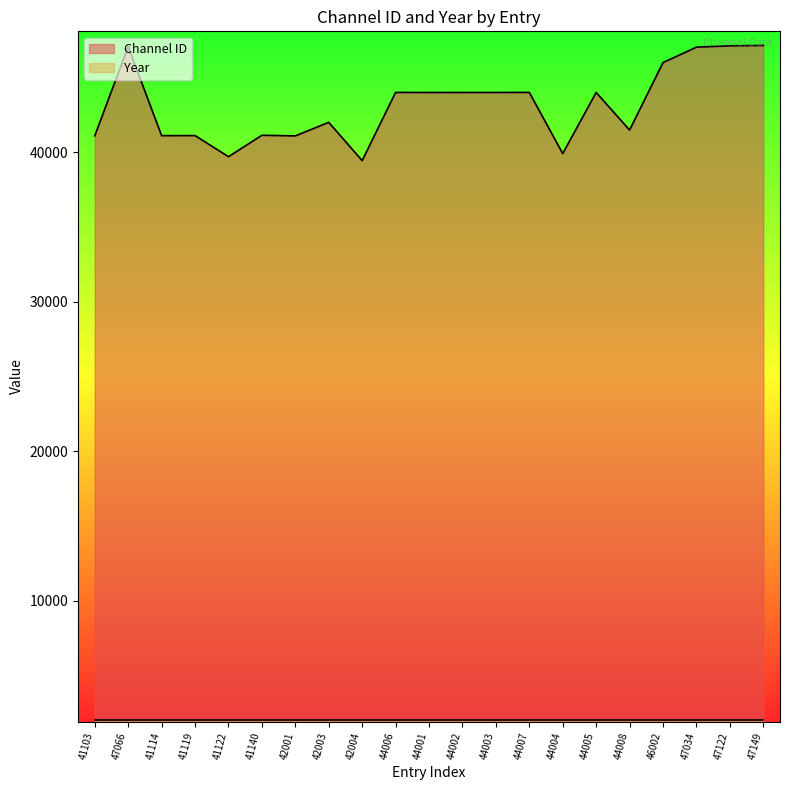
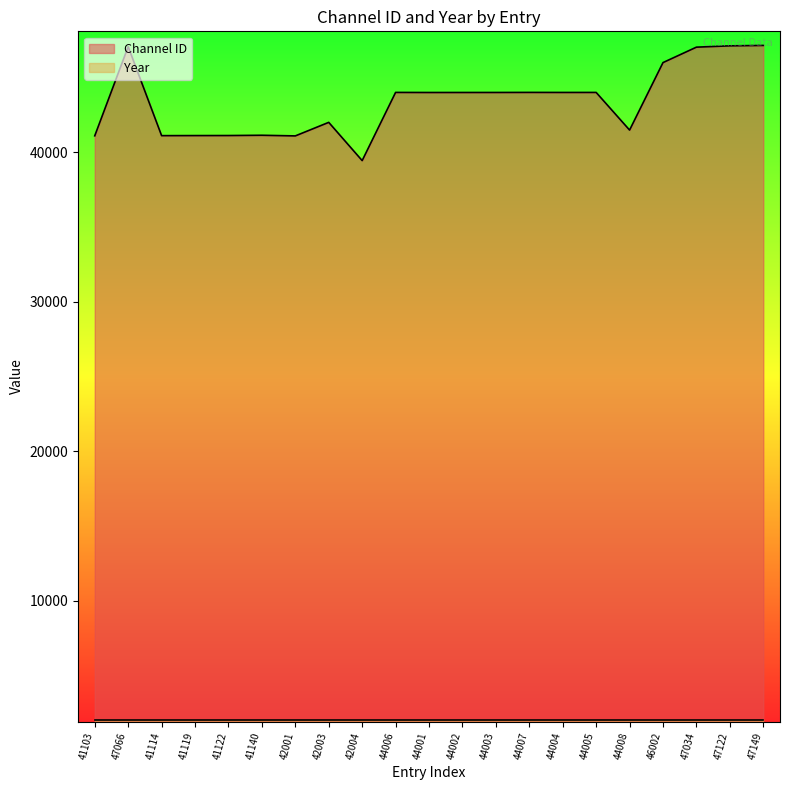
Channel ID, 41122: 39700 -> 41100
Channel ID, 44004: 39900 -> 44000
